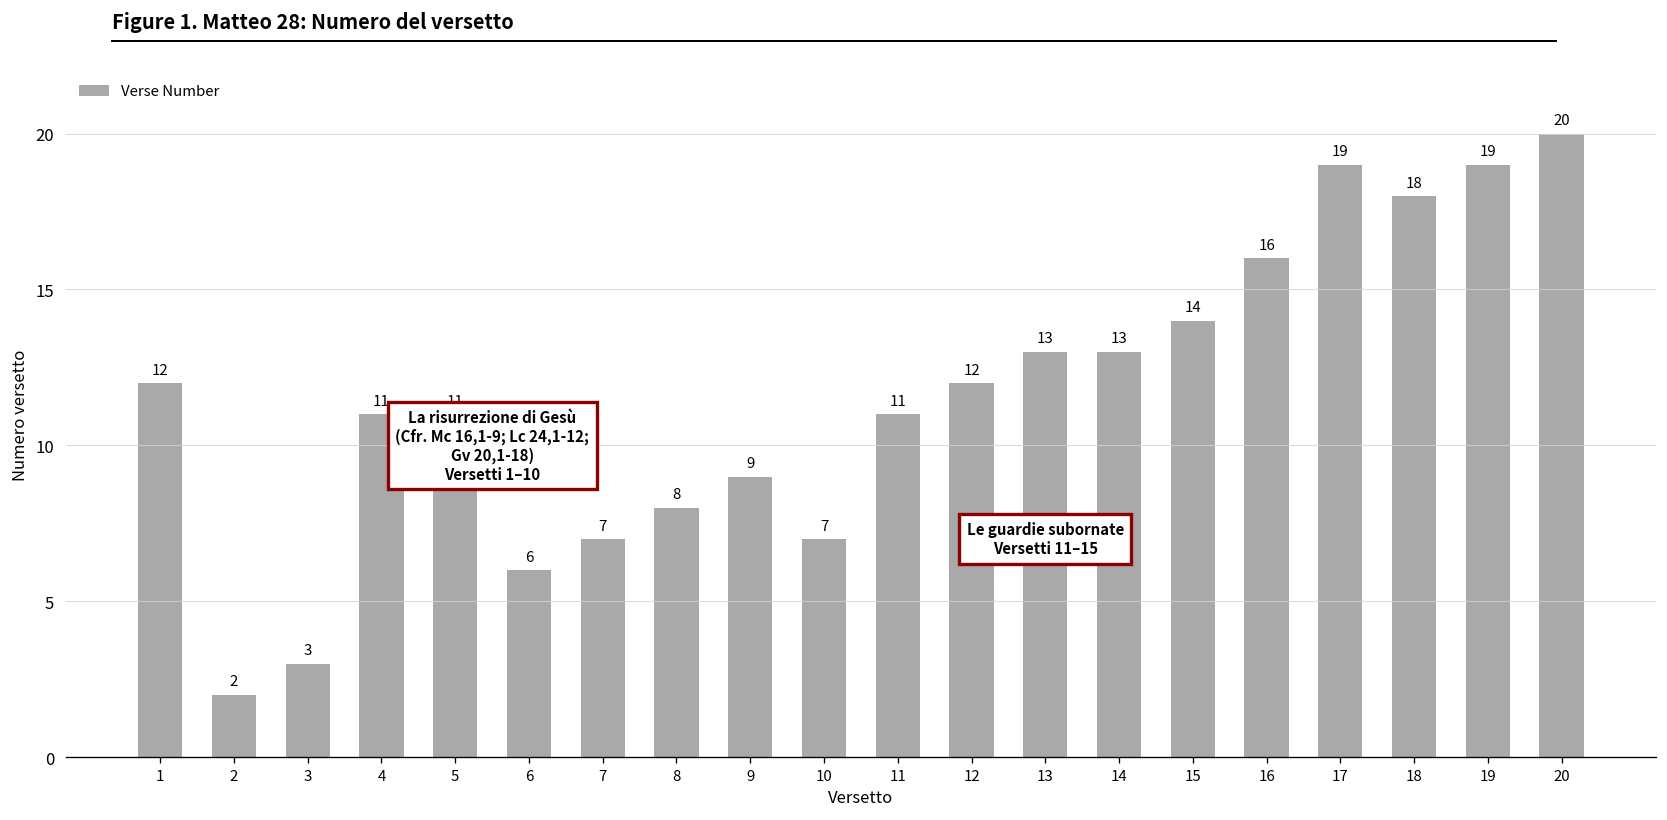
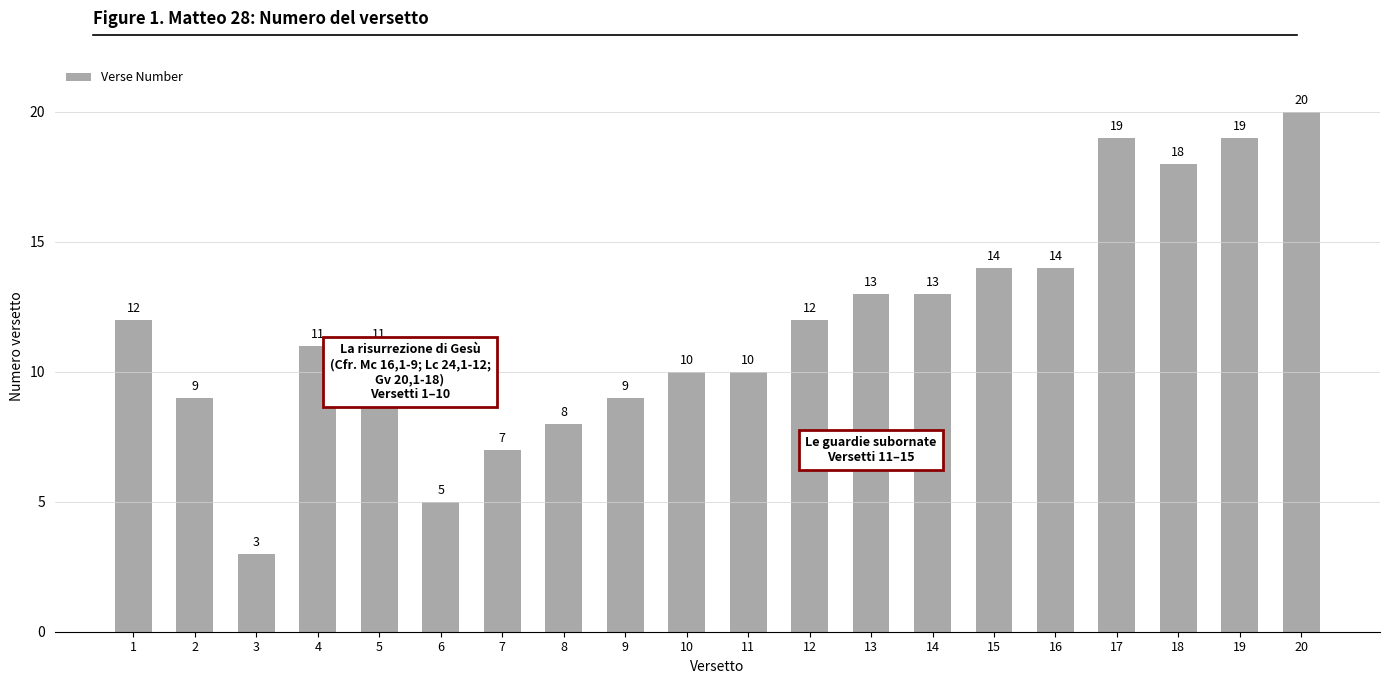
2: 2 -> 9
6: 6 -> 5
10: 7 -> 10
11: 11 -> 10
16: 16 -> 14
